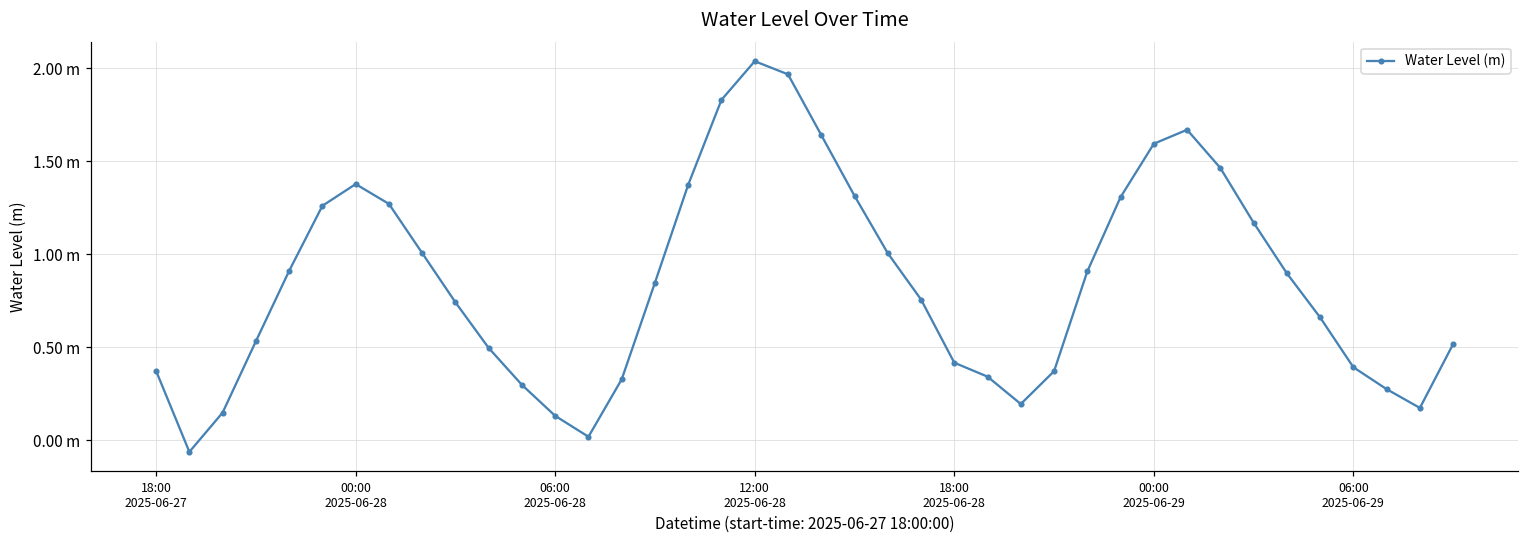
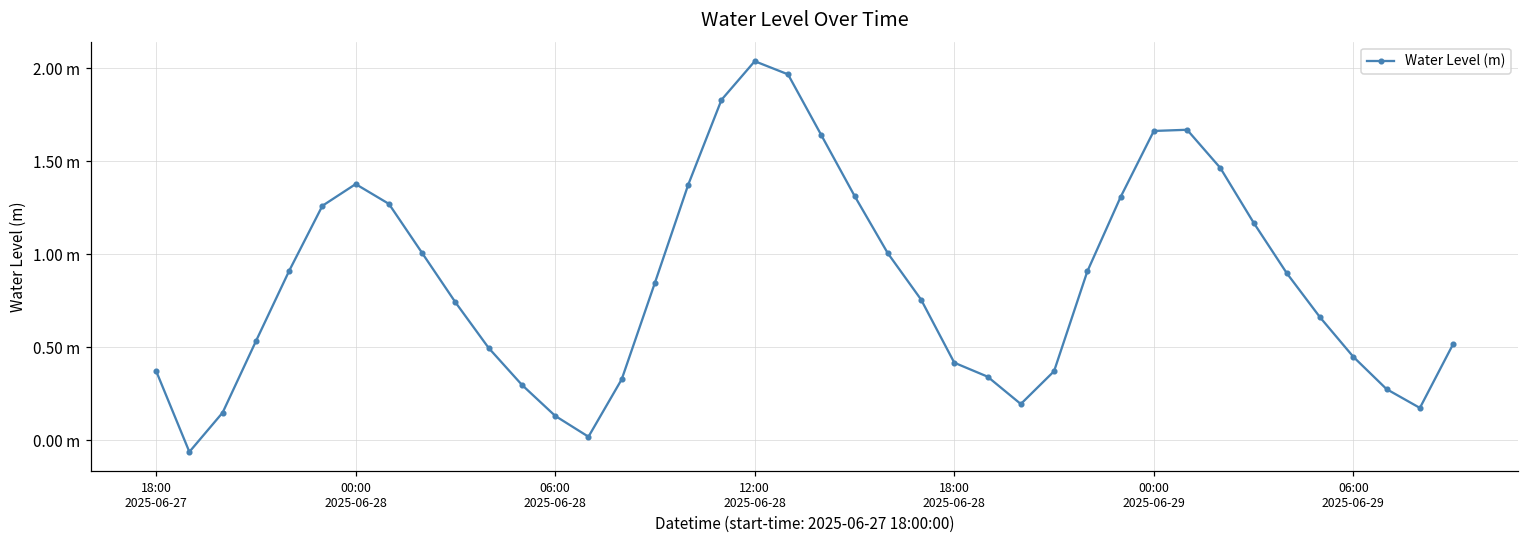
00:00 2025-06-29: 1.59 m -> 1.66 m
06:00 2025-06-29: 0.39 m -> 0.45 m
